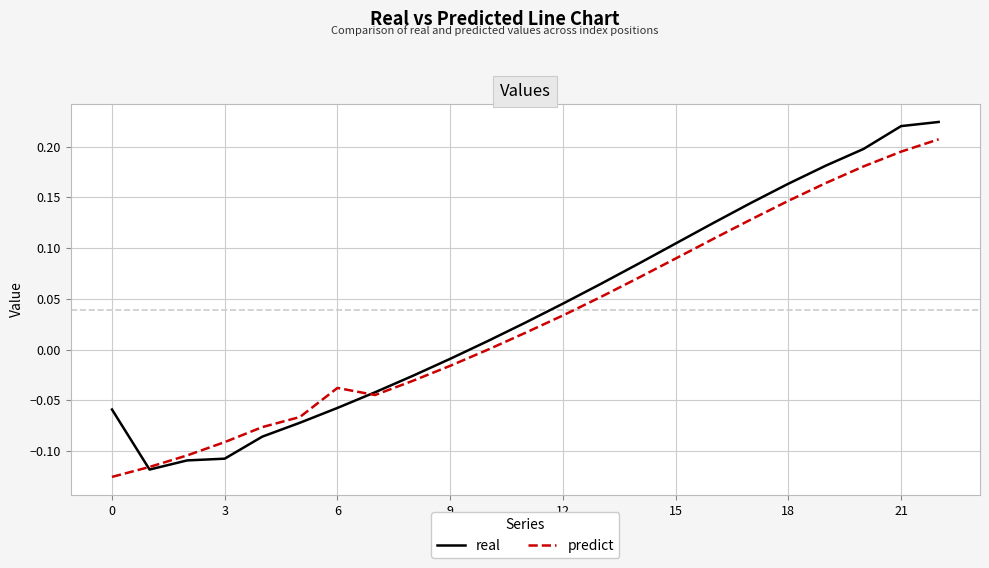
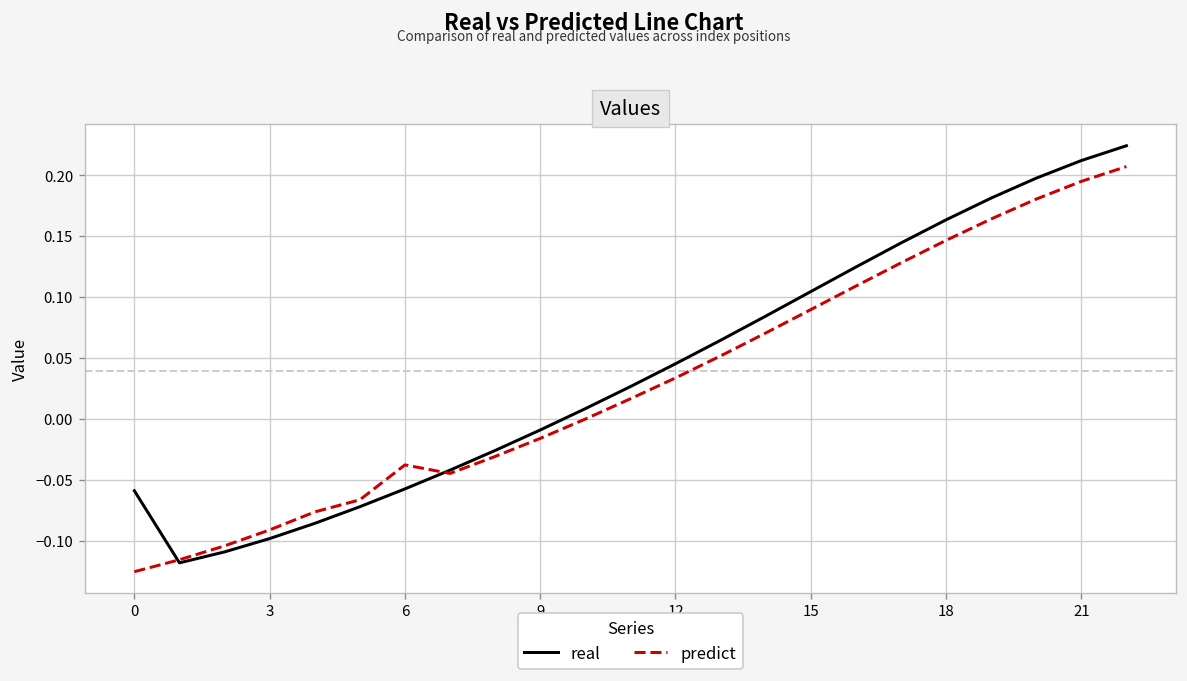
real, 3: -0.107 -> -0.098
real, 21: 0.220 -> 0.212
